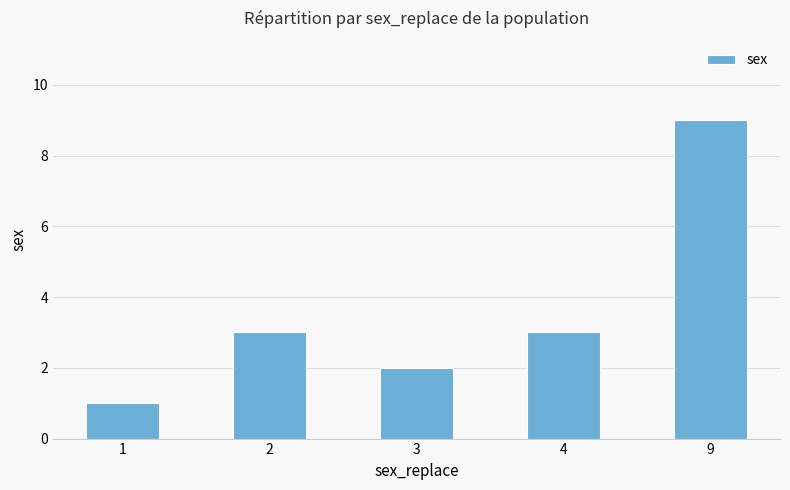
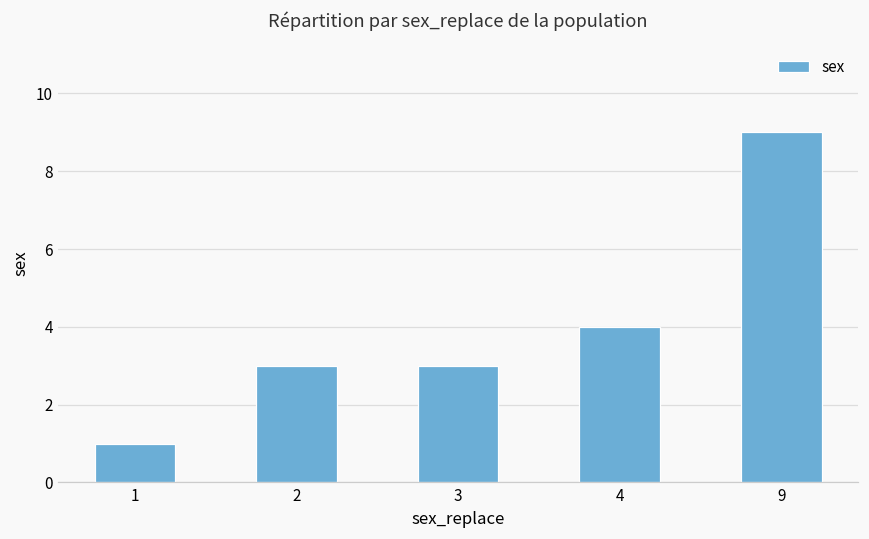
3: 2 -> 3
4: 3 -> 4
